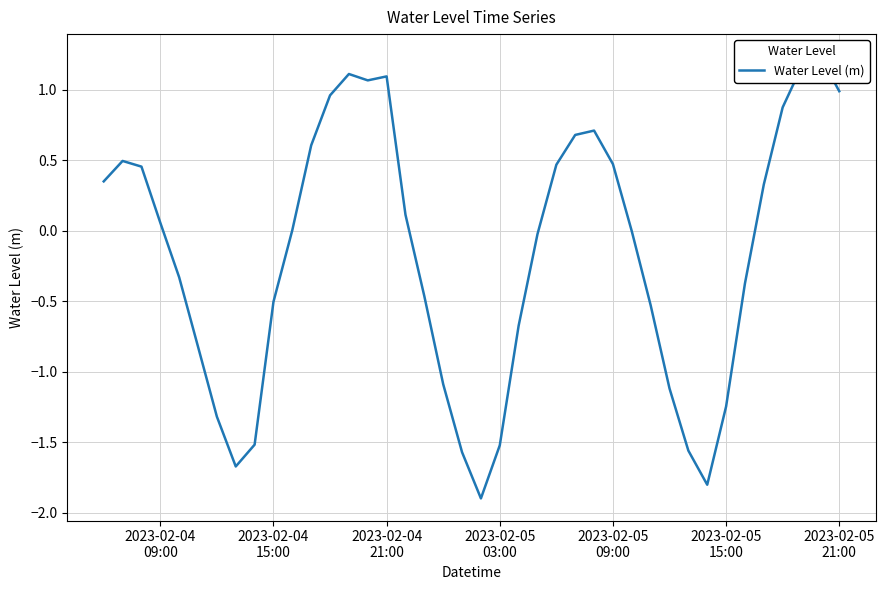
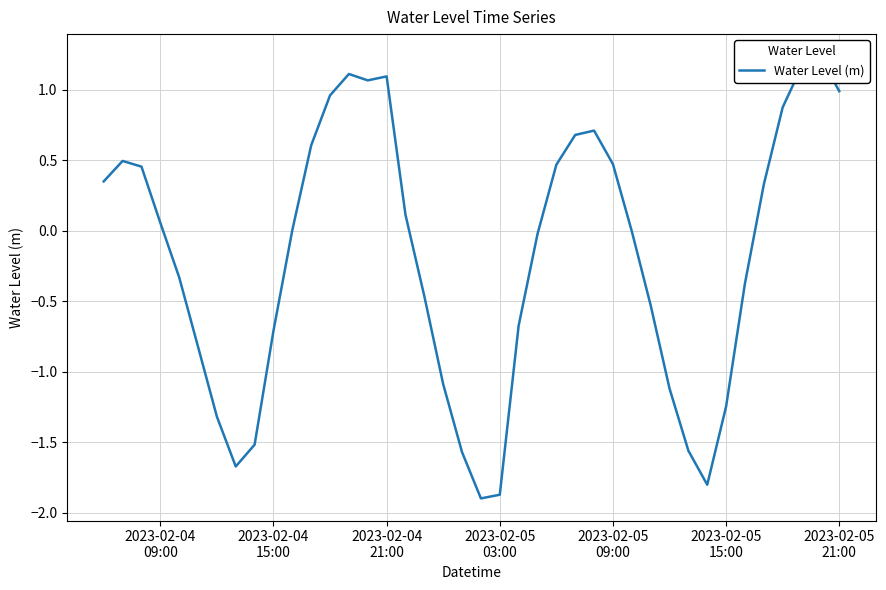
2023-02-04 15:00: -0.50 -> -0.71
2023-02-05 03:00: -1.52 -> -1.87
